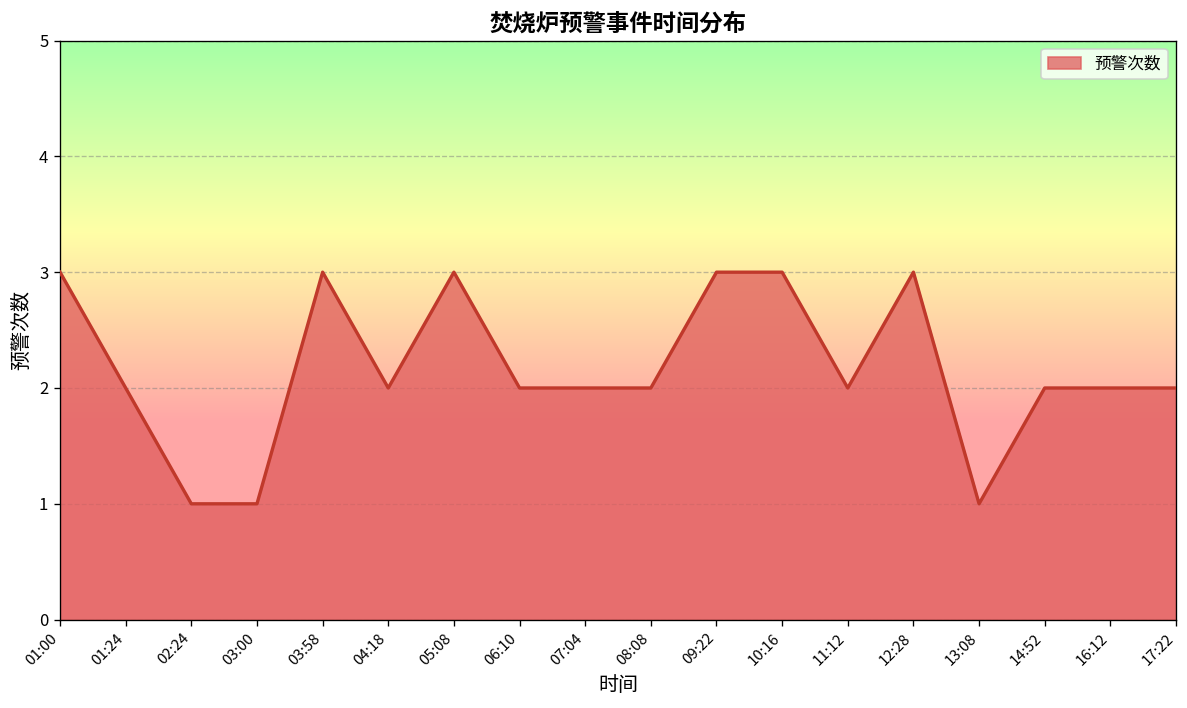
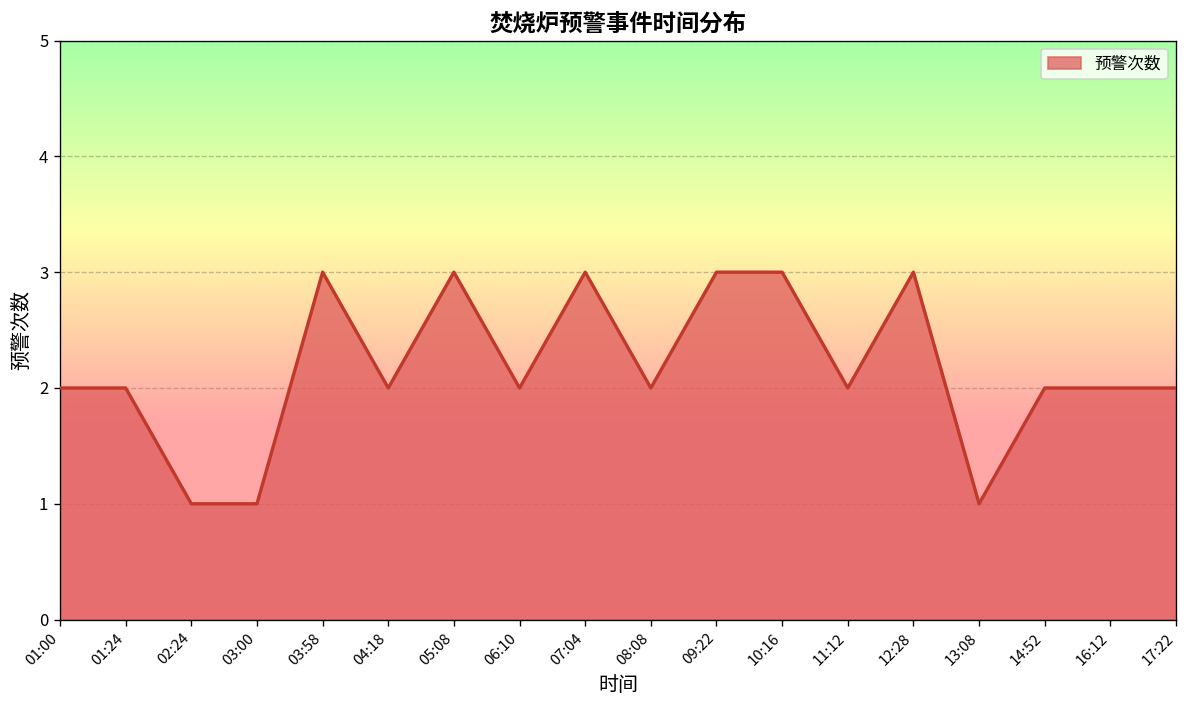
01:00: 3 -> 2
07:04: 2 -> 3
